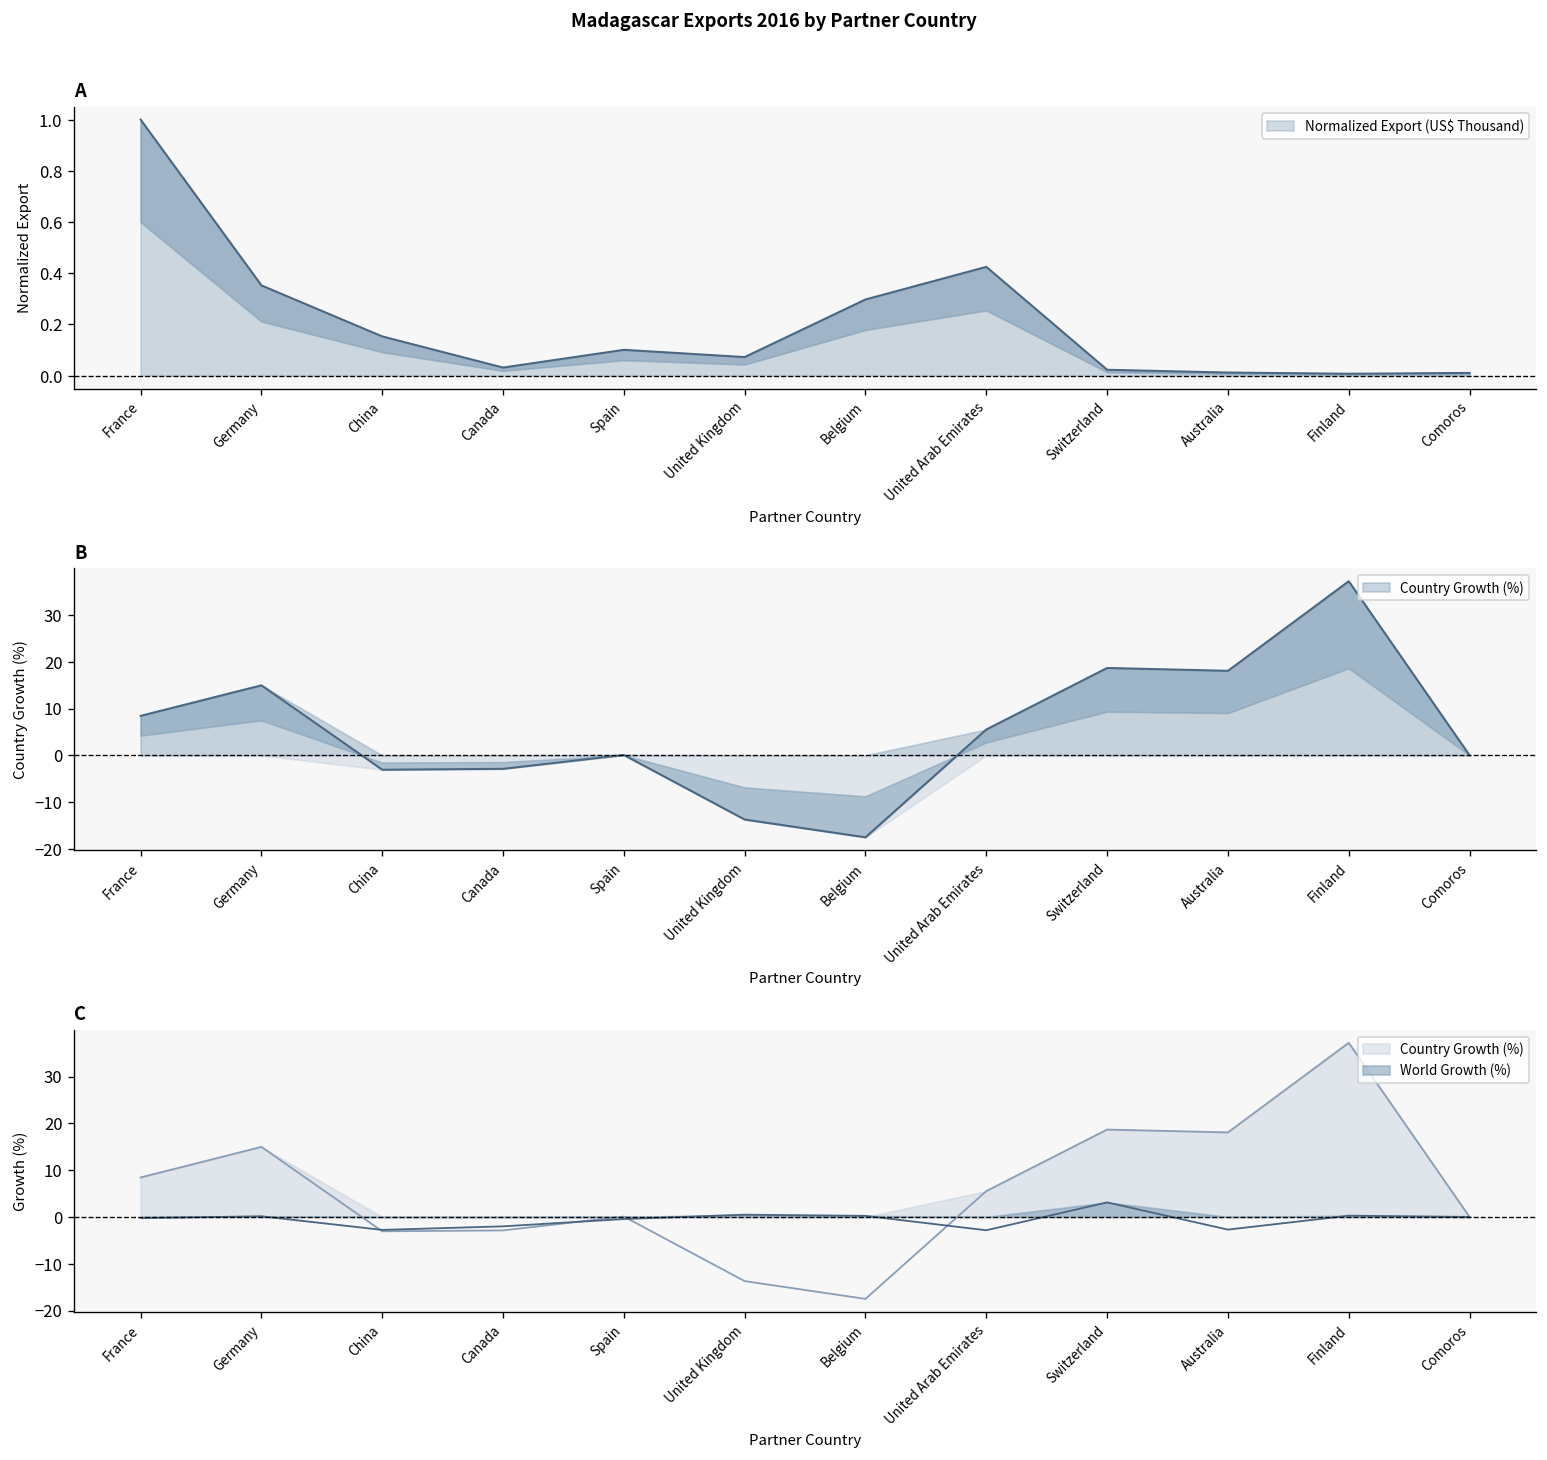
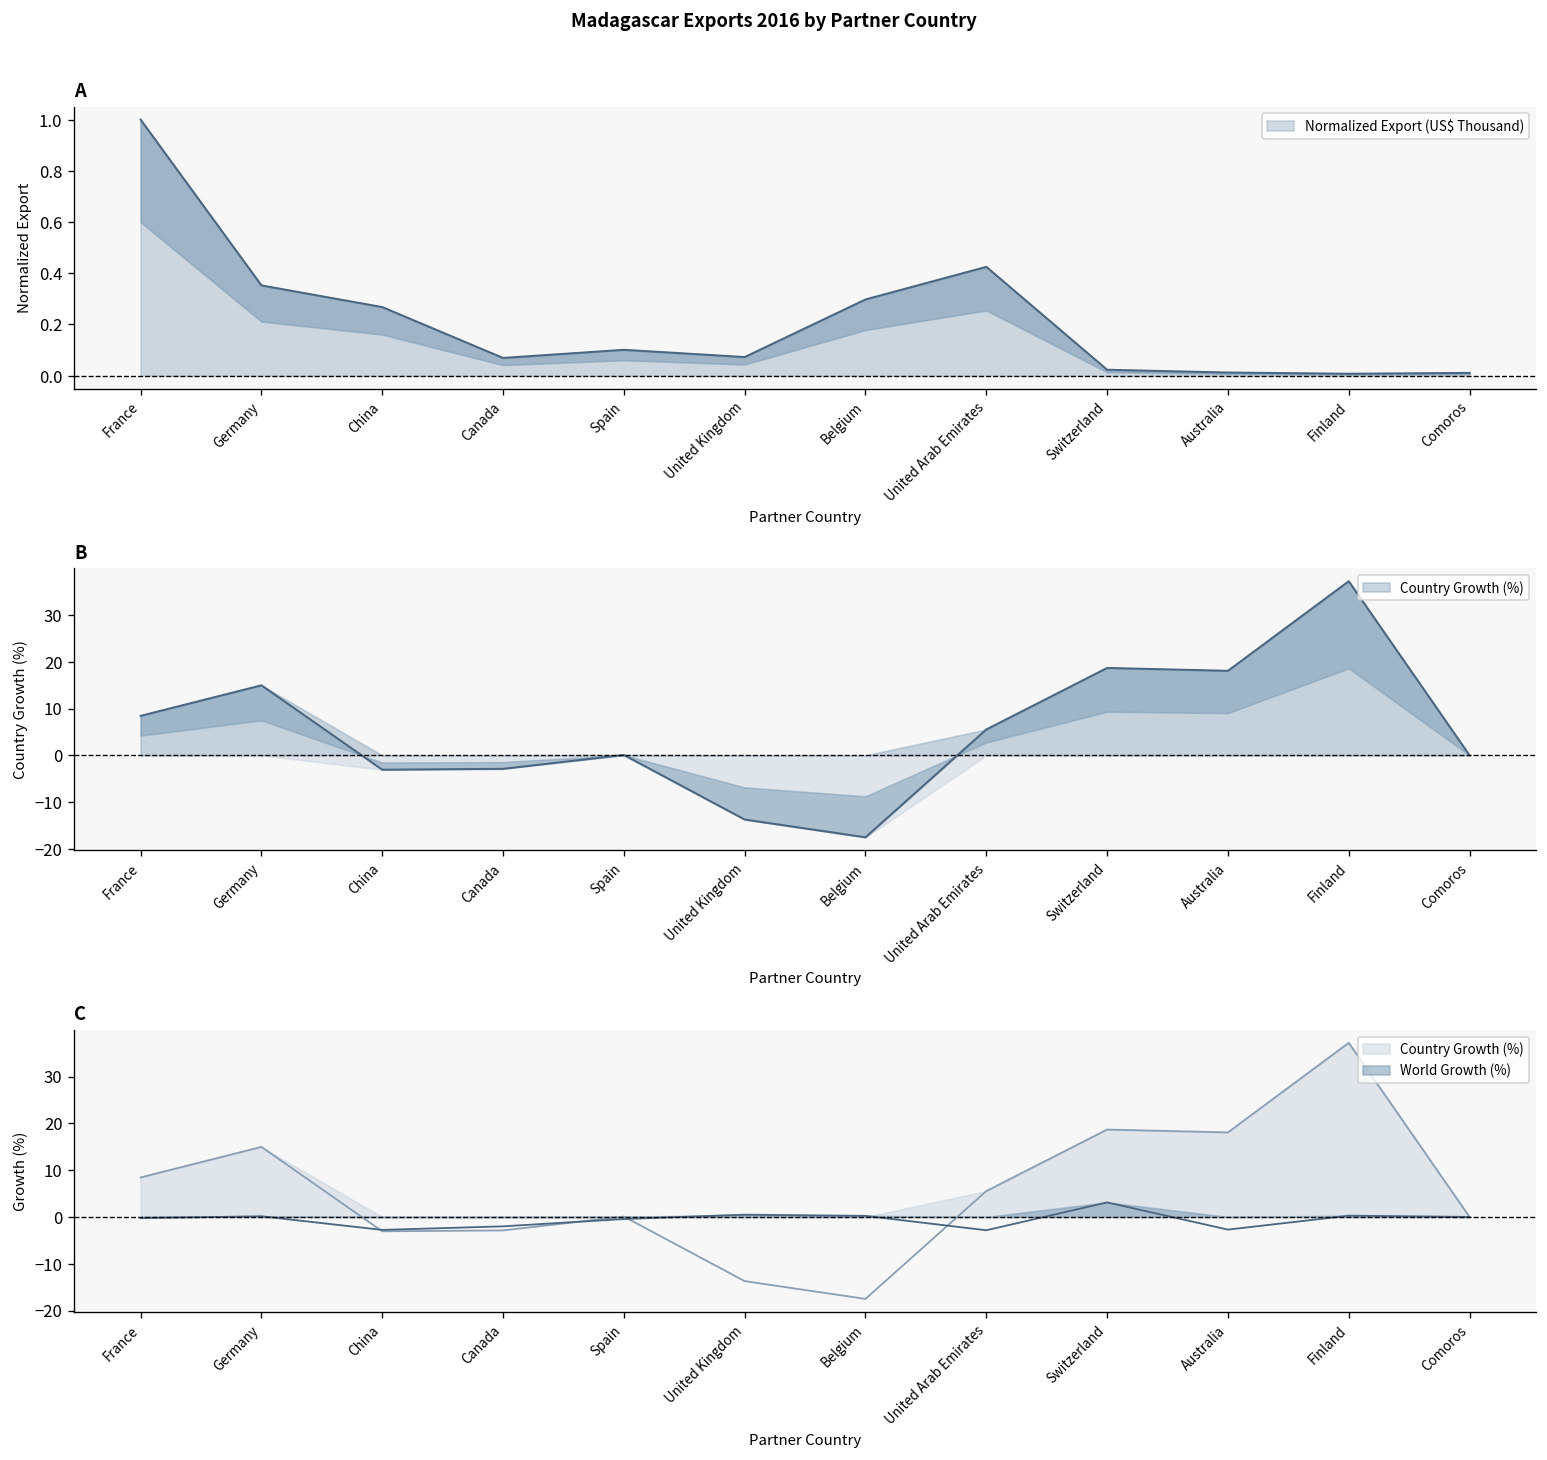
A, China: 0.15 -> 0.27
A, Canada: 0.03 -> 0.07
